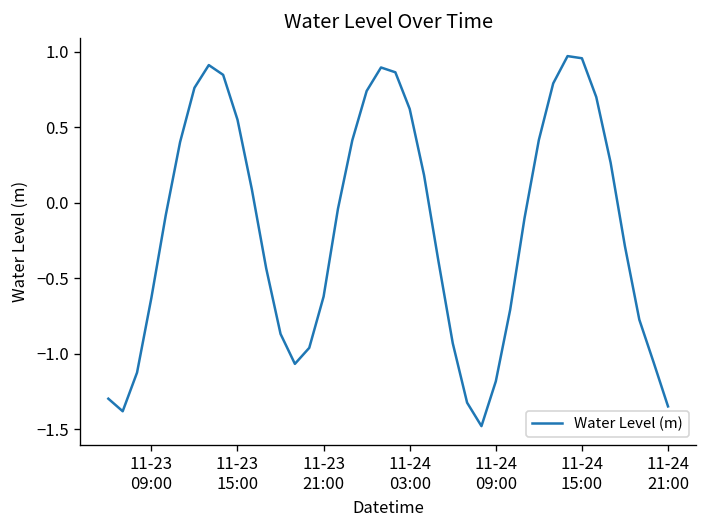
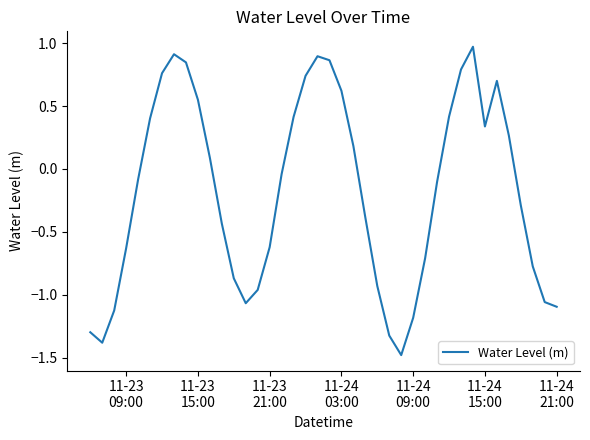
11-24 15:00: 0.96 -> 0.34
11-24 21:00: -1.35 -> -1.10
